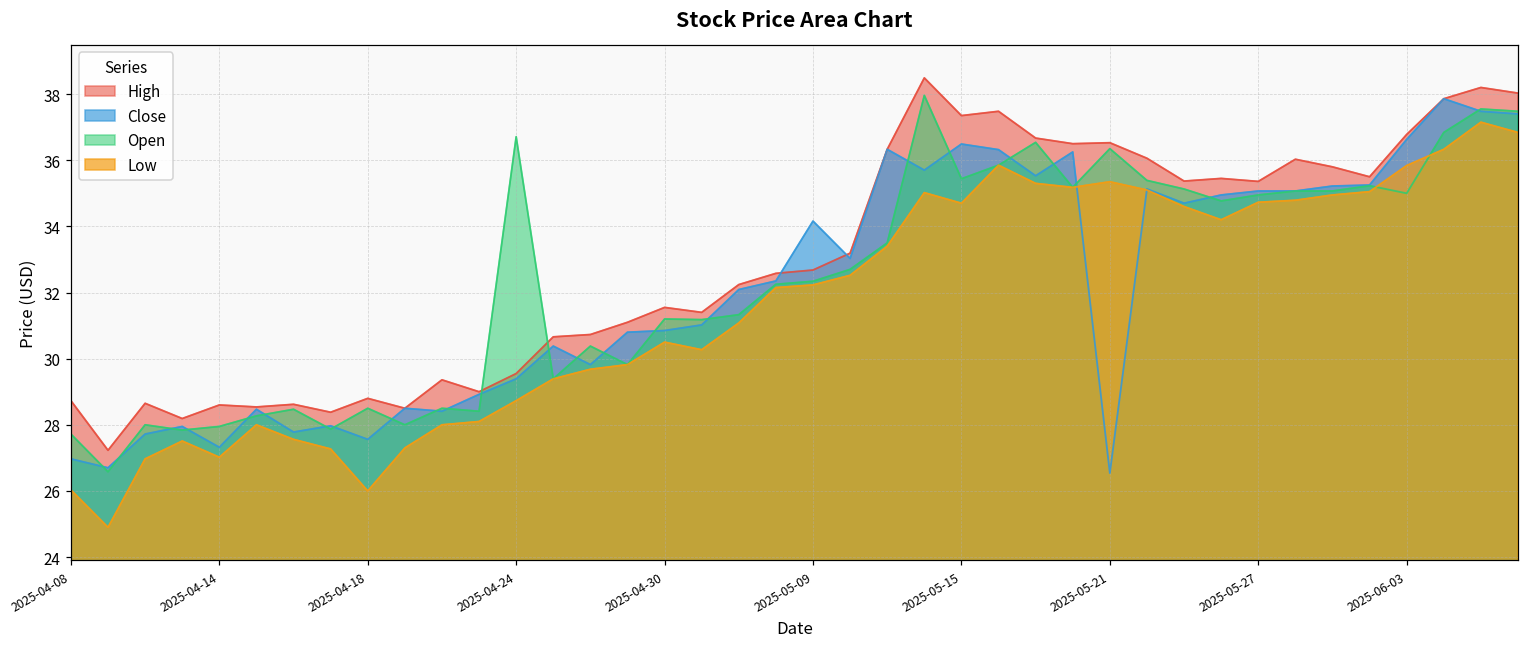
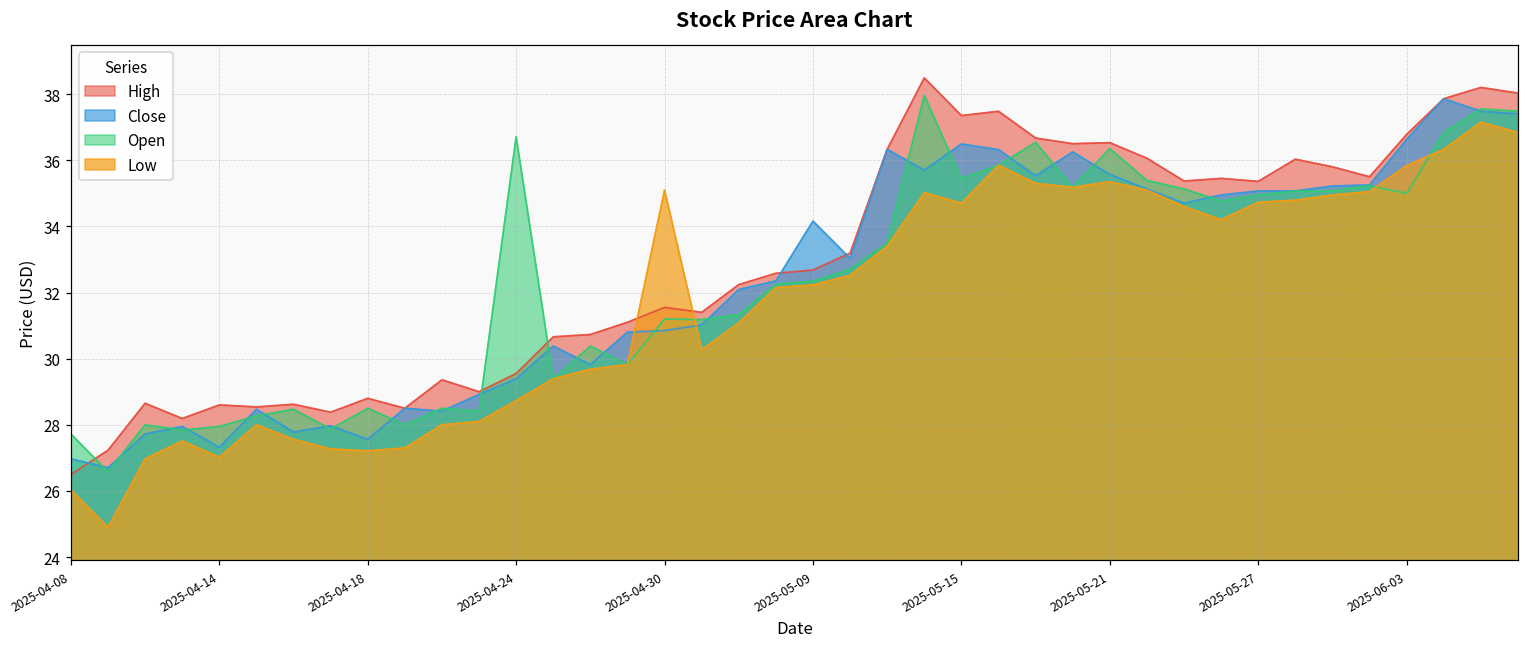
High, 2025-04-08: 28.7 -> 26.5
Low, 2025-04-18: 26.0 -> 27.2
Low, 2025-04-30: 30.5 -> 35.1
Close, 2025-05-21: 26.5 -> 35.6
